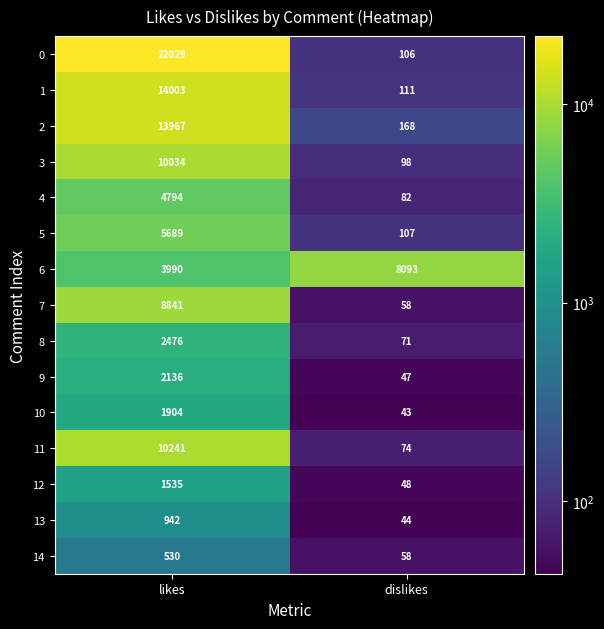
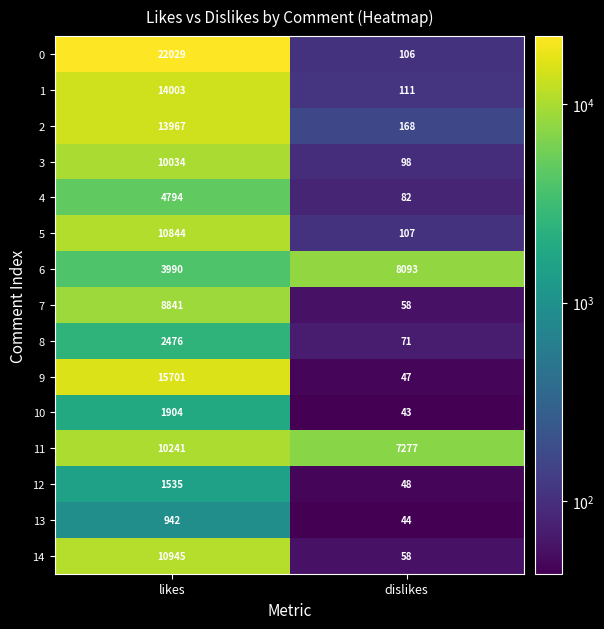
5, likes: 5689 -> 10844
9, likes: 2136 -> 15701
11, dislikes: 74 -> 7277
14, likes: 530 -> 10945
